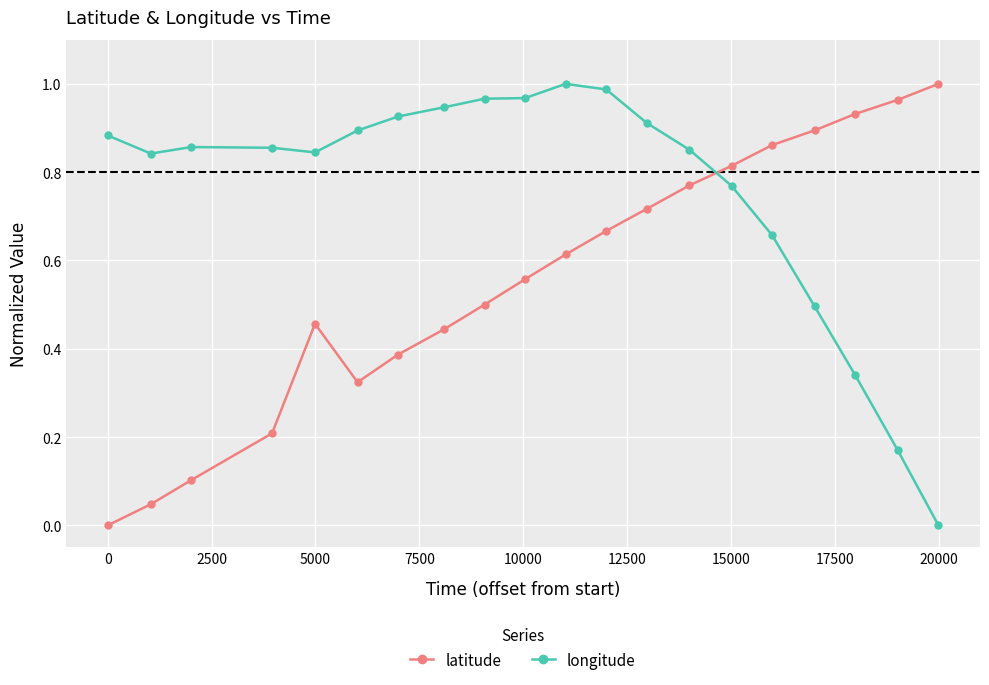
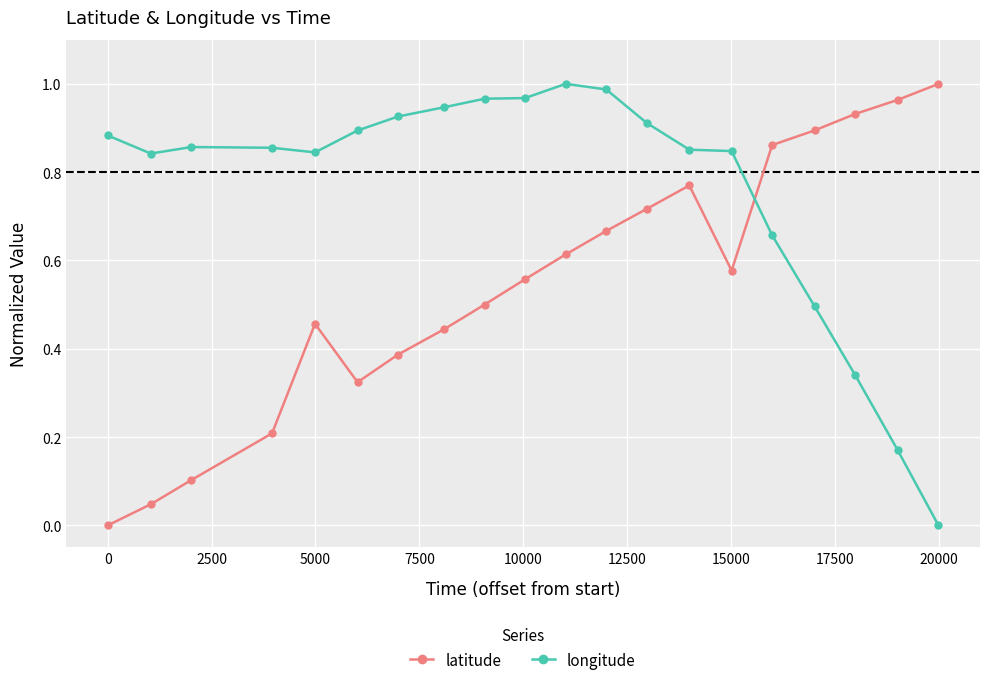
latitude, 15000: 0.81 -> 0.58
longitude, 15000: 0.77 -> 0.85
